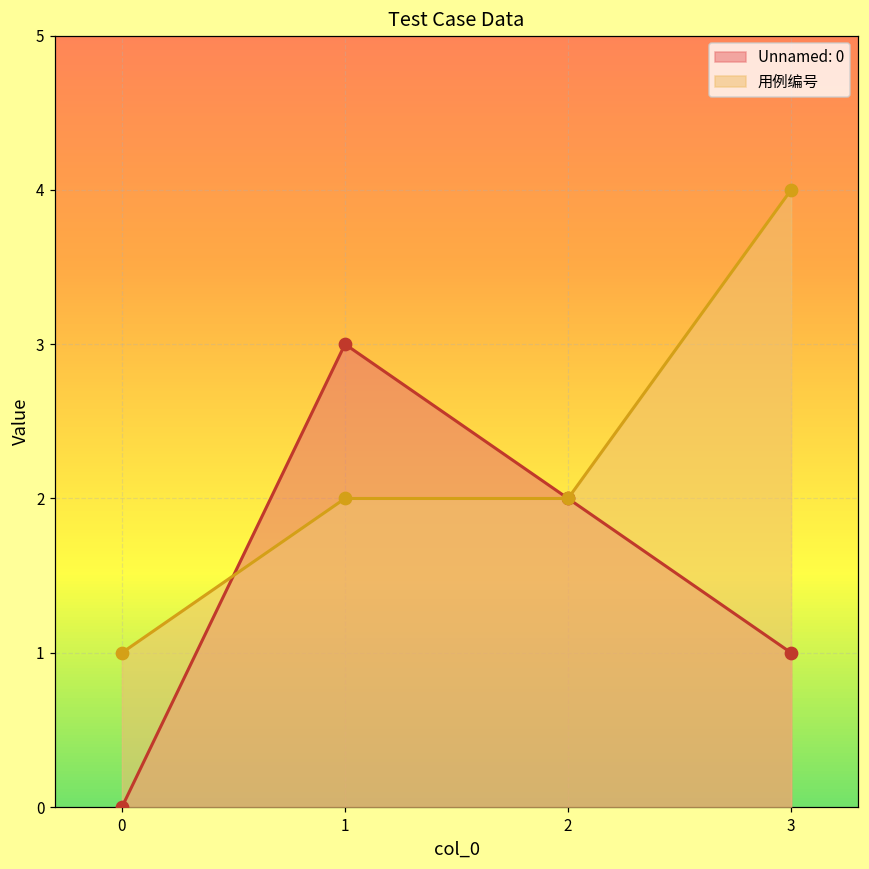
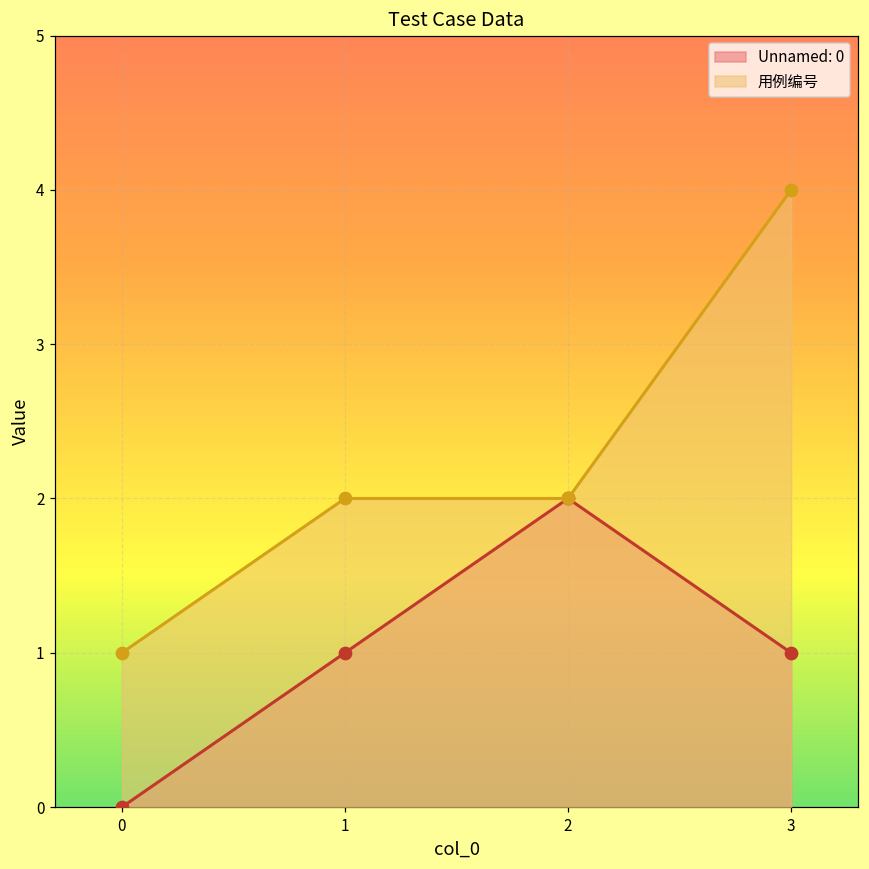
Unnamed: 0, 1: 3 -> 1
